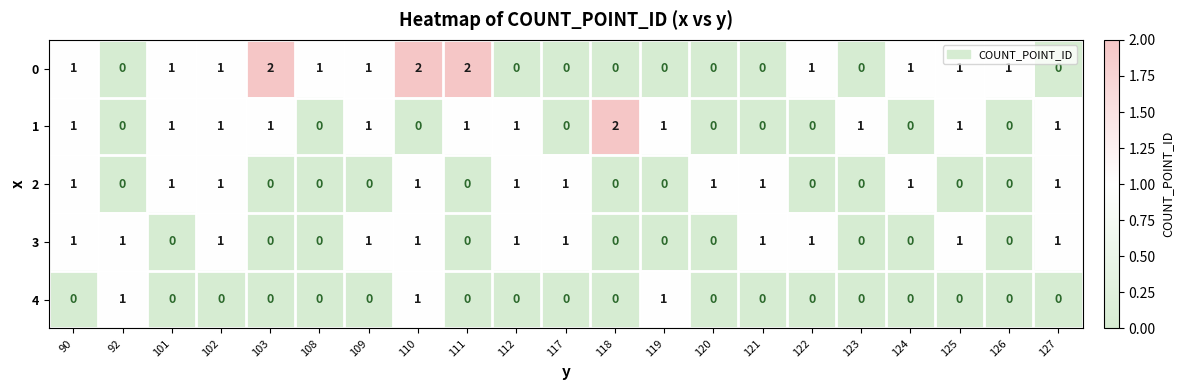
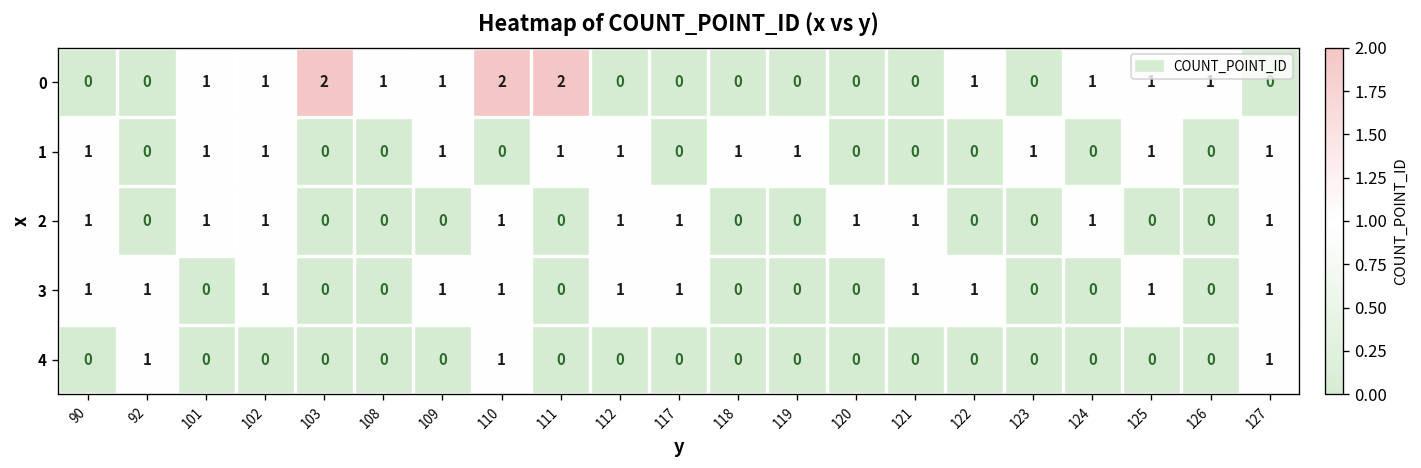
0, 90: 1 -> 0
1, 103: 1 -> 0
1, 118: 2 -> 1
4, 119: 1 -> 0
4, 127: 0 -> 1
